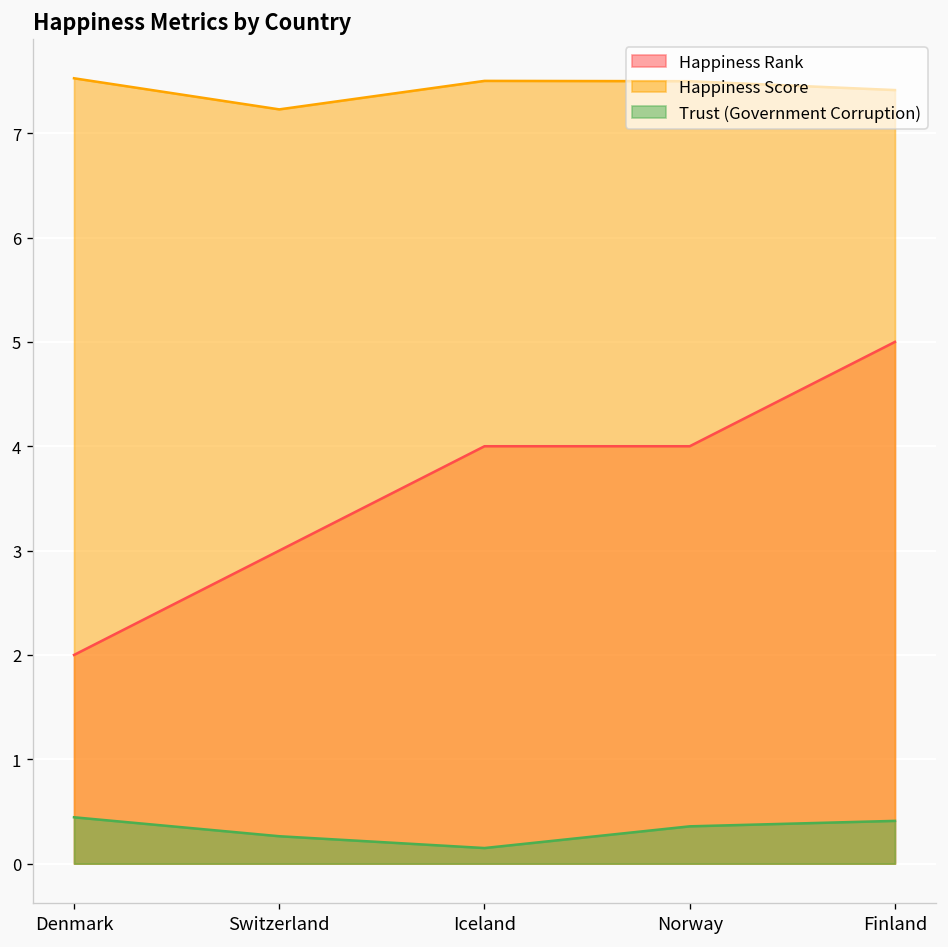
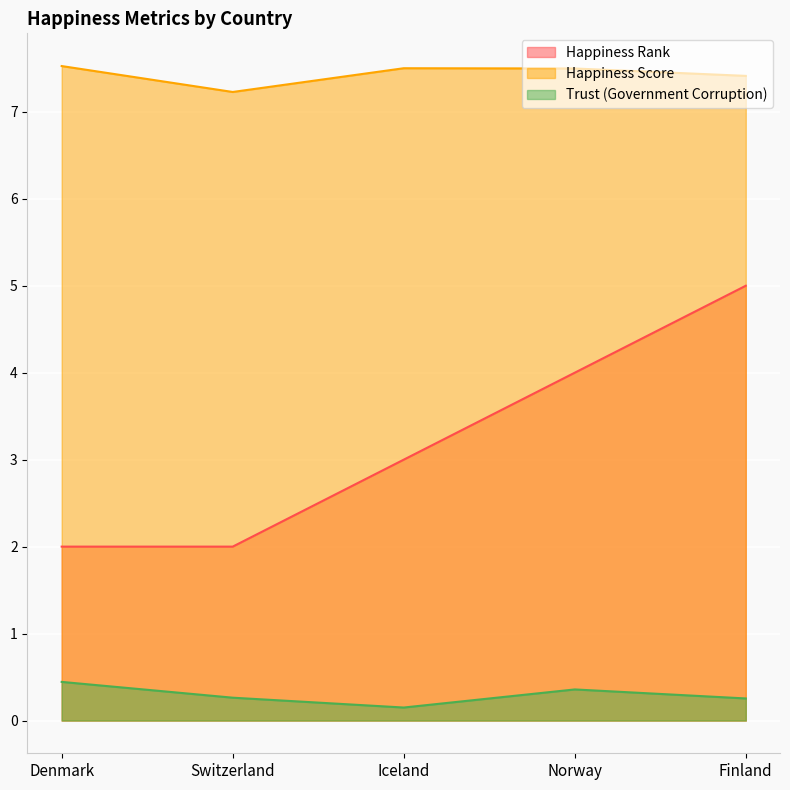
Happiness Rank, Switzerland: 3 -> 2
Happiness Rank, Iceland: 4 -> 3
Trust (Government Corruption), Finland: 0.4 -> 0.3
